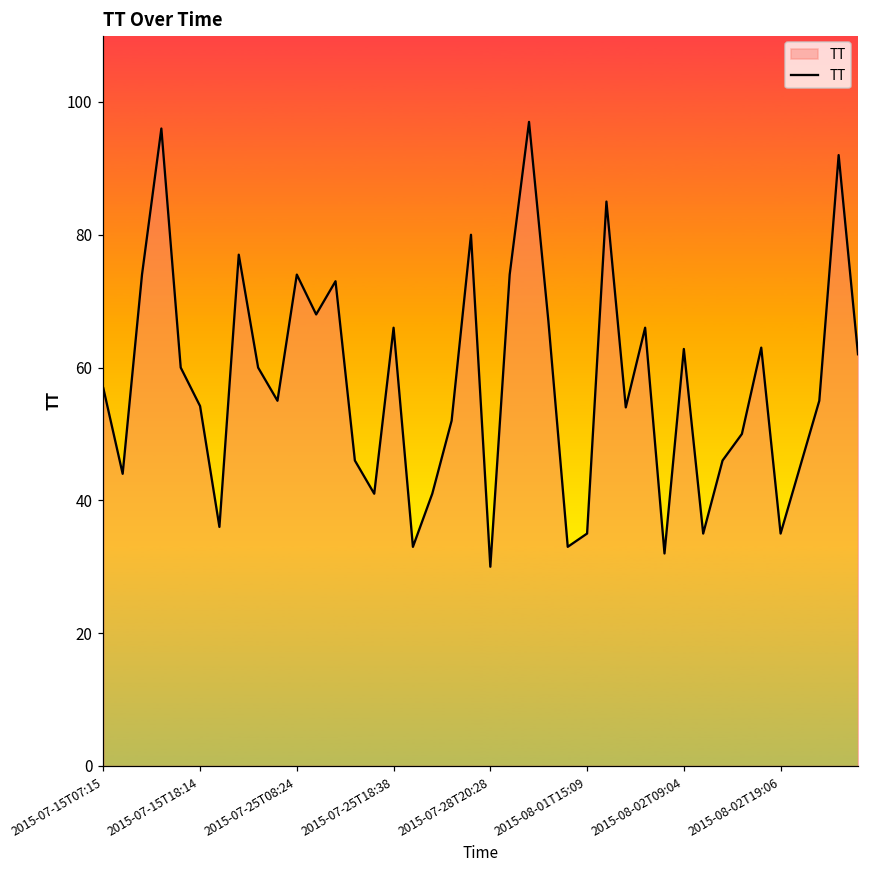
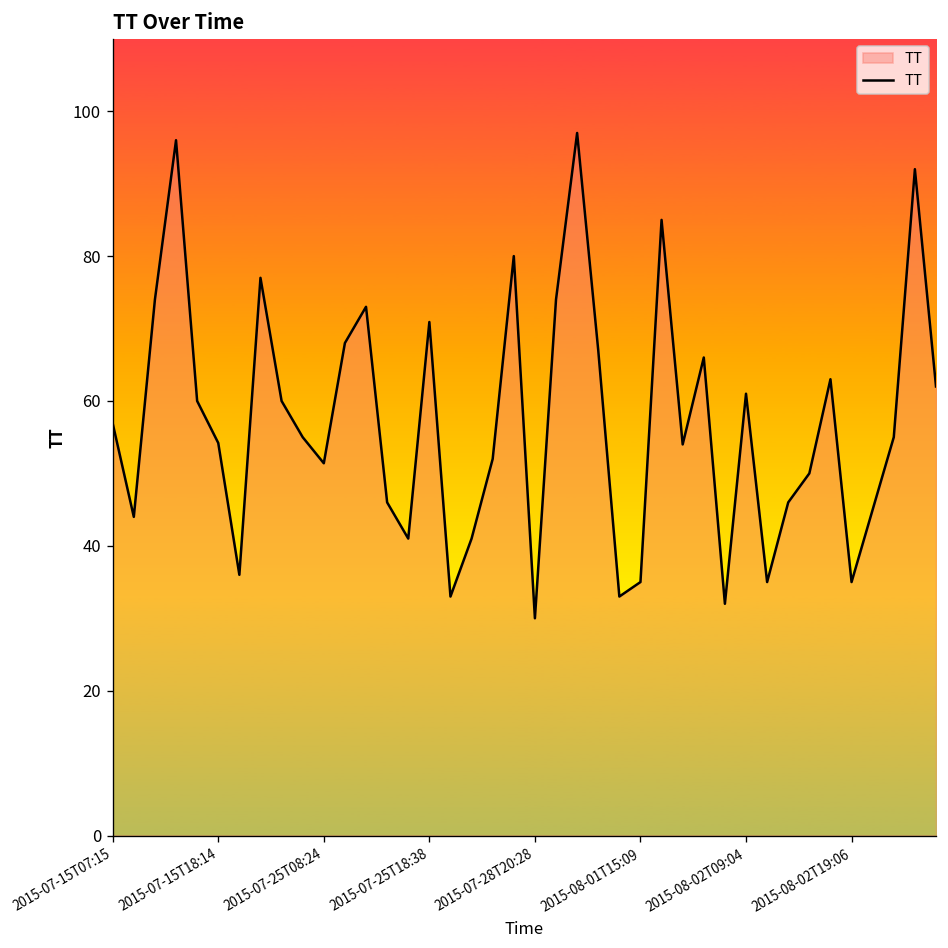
2015-07-25T08:24: 74 -> 51
2015-07-25T18:38: 66 -> 71
2015-08-02T09:04: 63 -> 61
